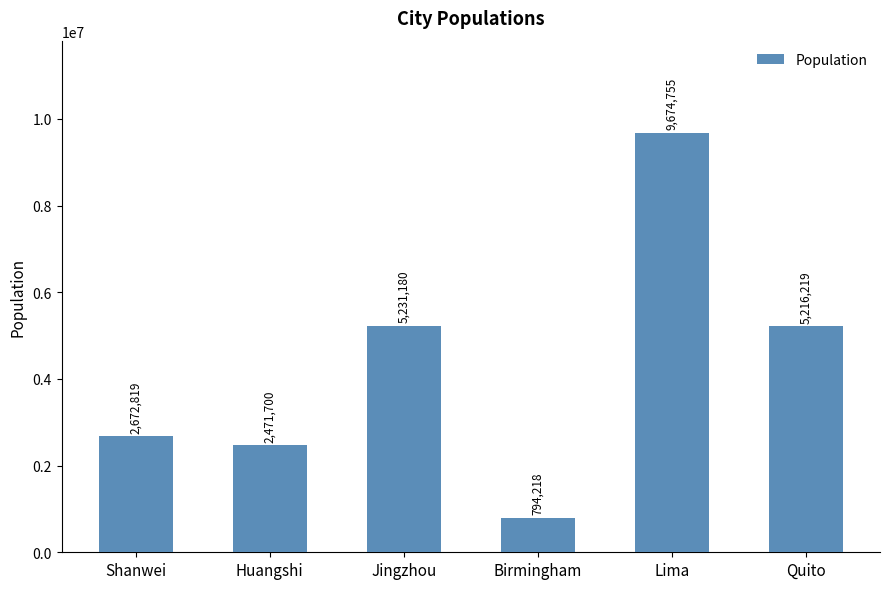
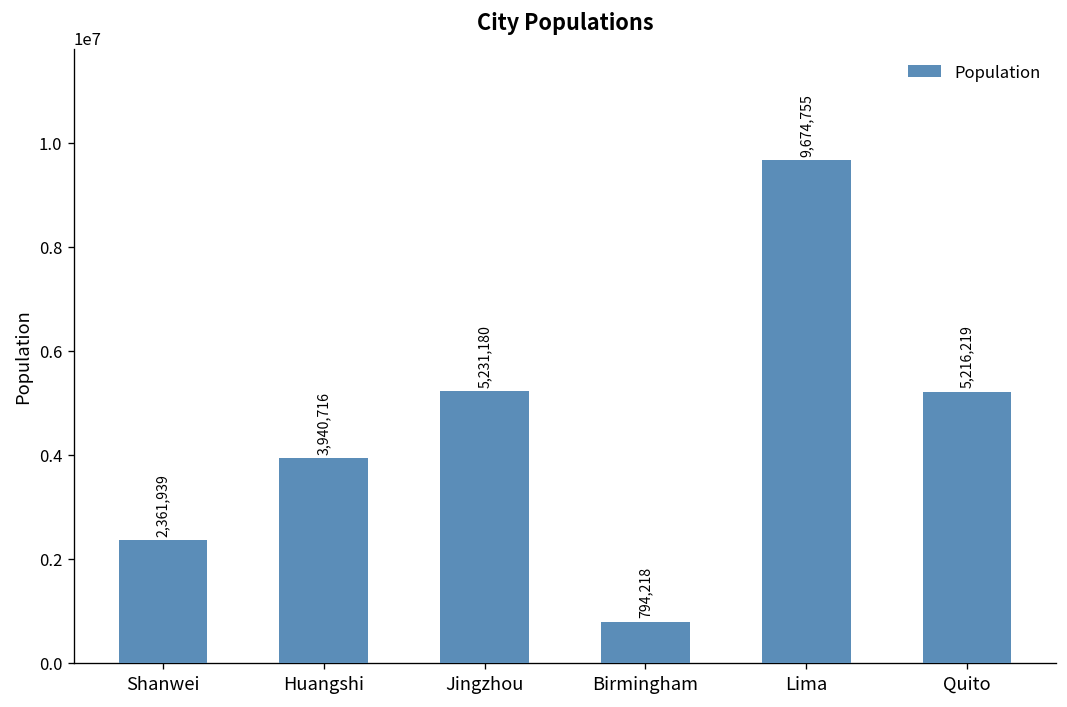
Shanwei: 2,672,819 -> 2,361,939
Huangshi: 2,471,700 -> 3,940,716
